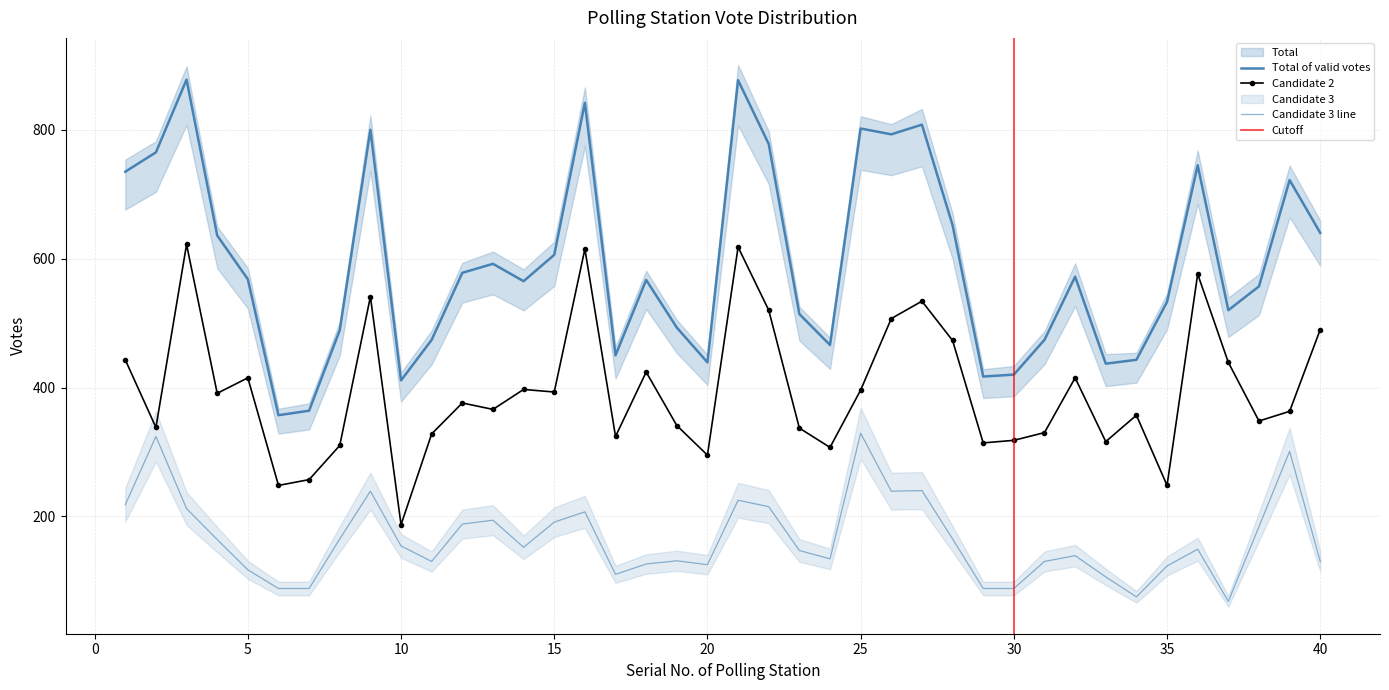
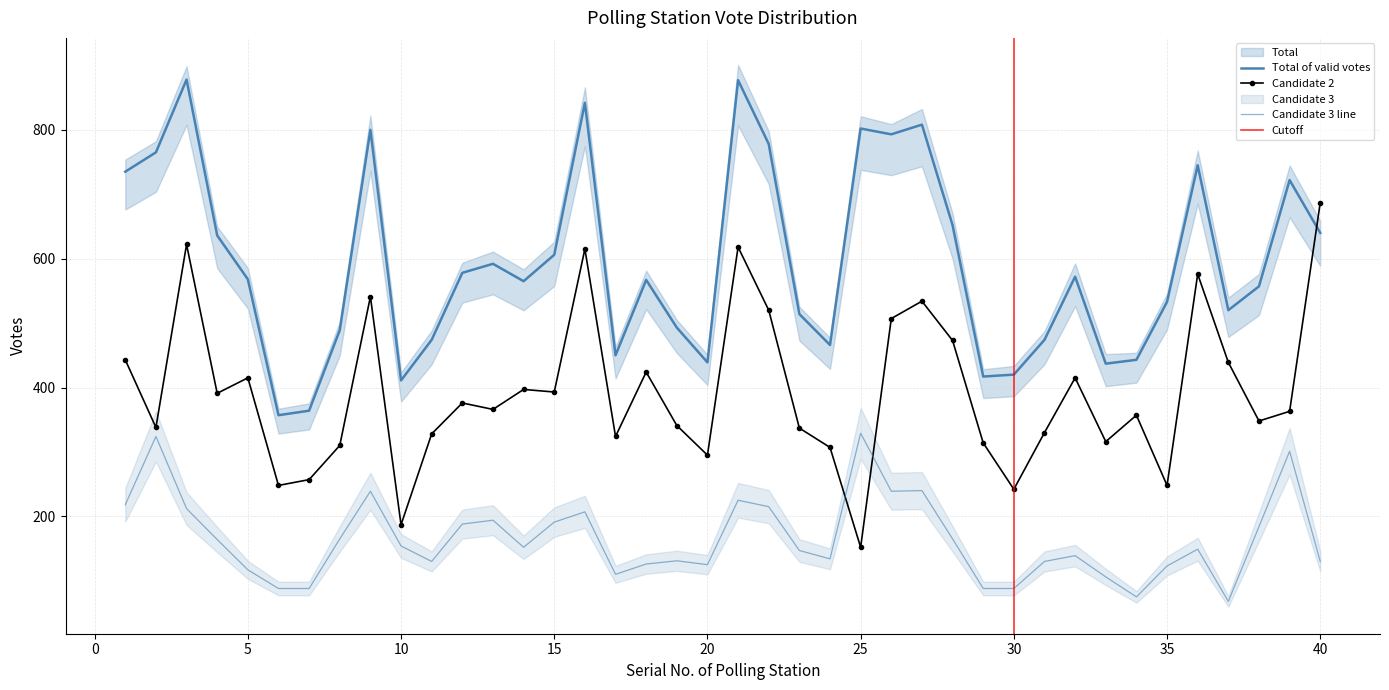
Candidate 2, 25: 400 -> 150
Candidate 2, 30: 320 -> 240
Candidate 2, 40: 490 -> 690
